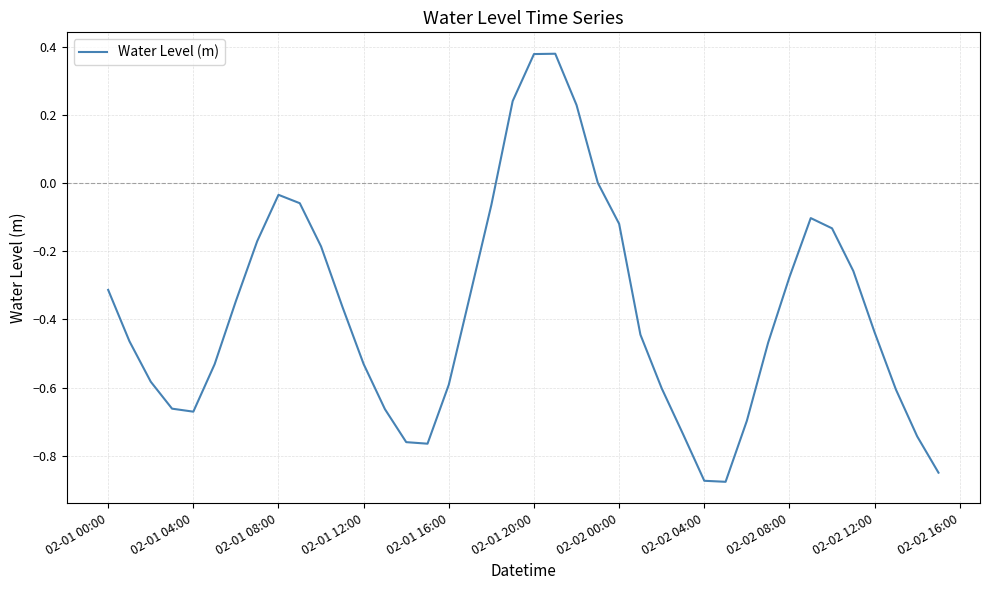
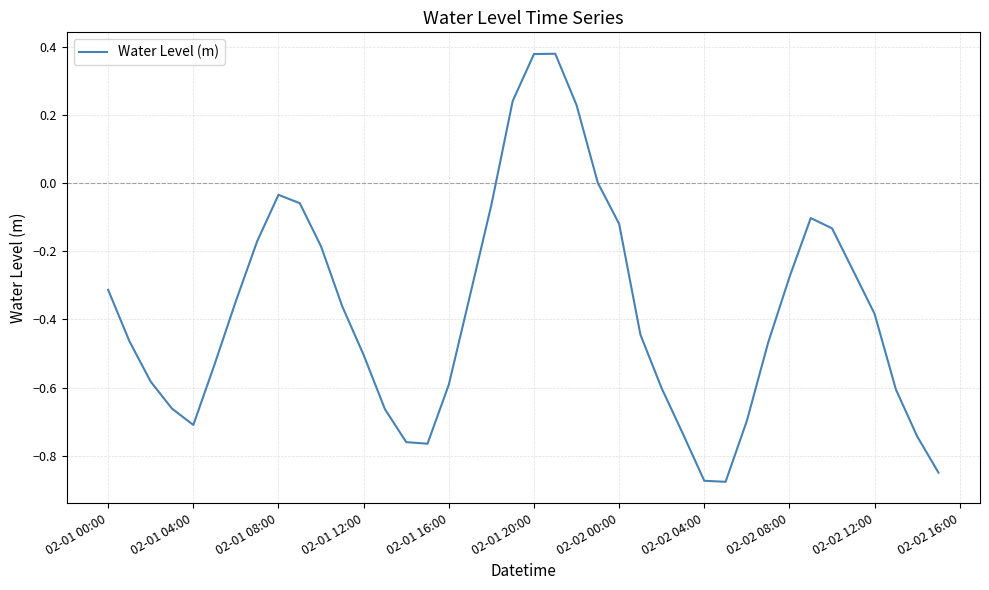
02-01 04:00: -0.67 -> -0.71
02-01 12:00: -0.53 -> -0.50
02-02 12:00: -0.44 -> -0.38
